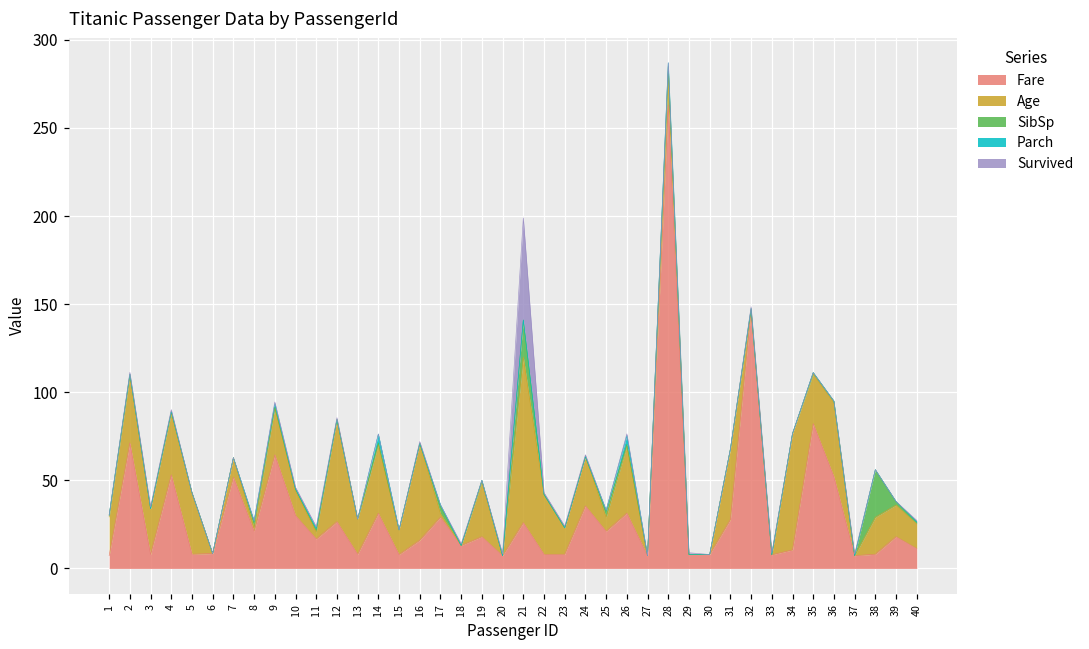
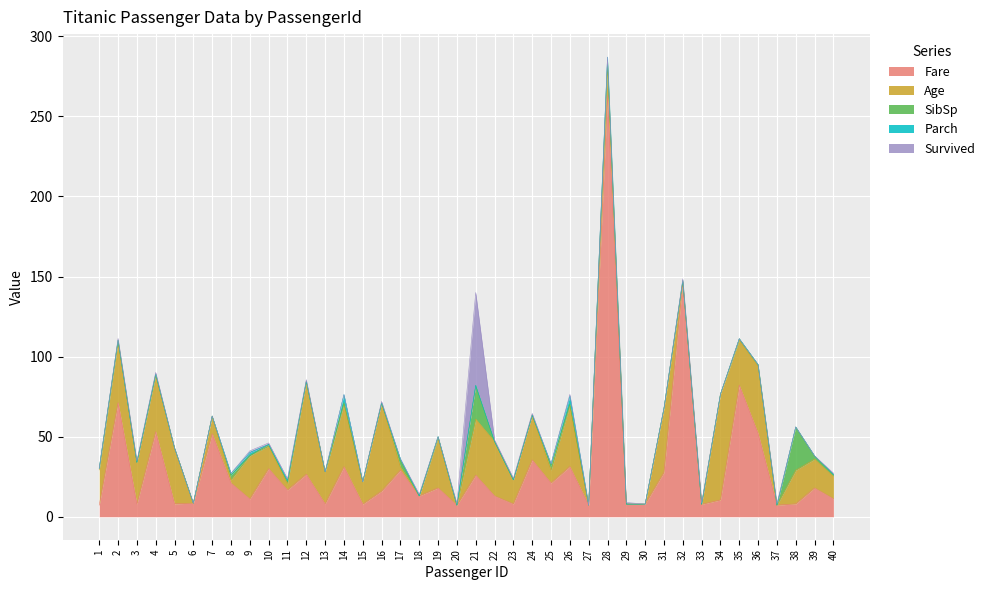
Fare, 9: 64 -> 11
Age, 21: 94 -> 35
Fare, 22: 8 -> 13
